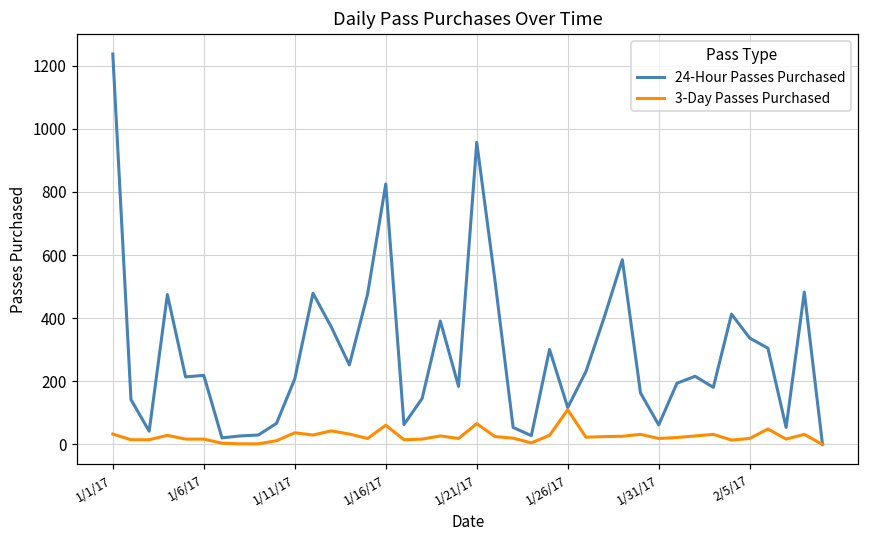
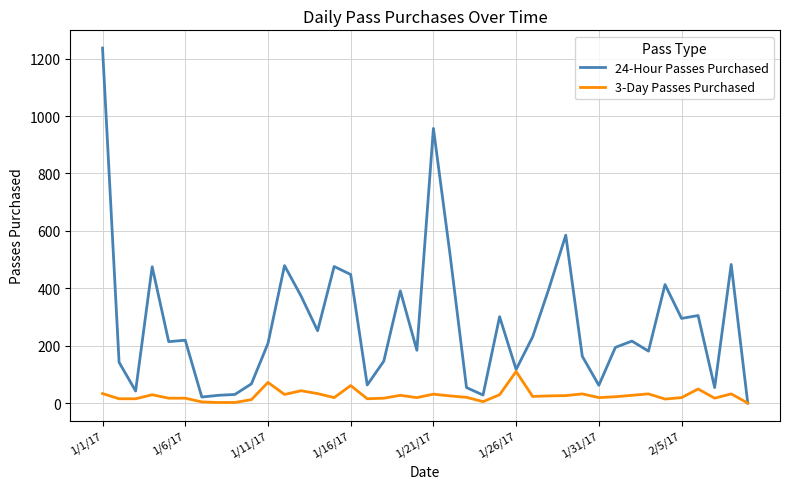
3-Day Passes Purchased, 1/11/17: 40 -> 70
24-Hour Passes Purchased, 1/16/17: 830 -> 450
3-Day Passes Purchased, 1/21/17: 70 -> 30
24-Hour Passes Purchased, 2/5/17: 340 -> 300
